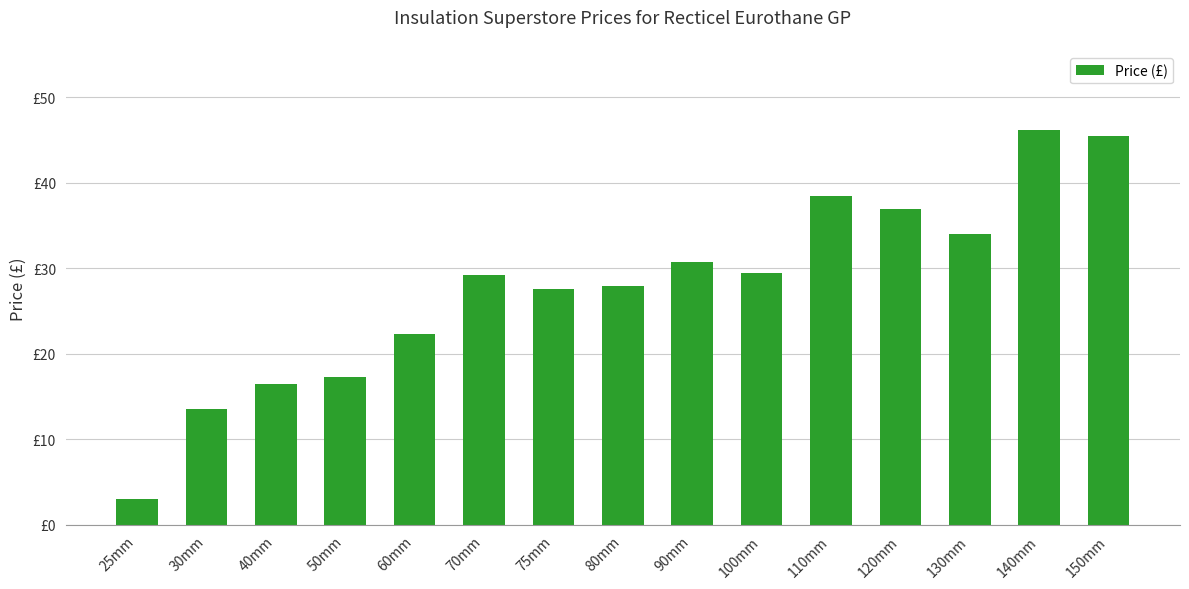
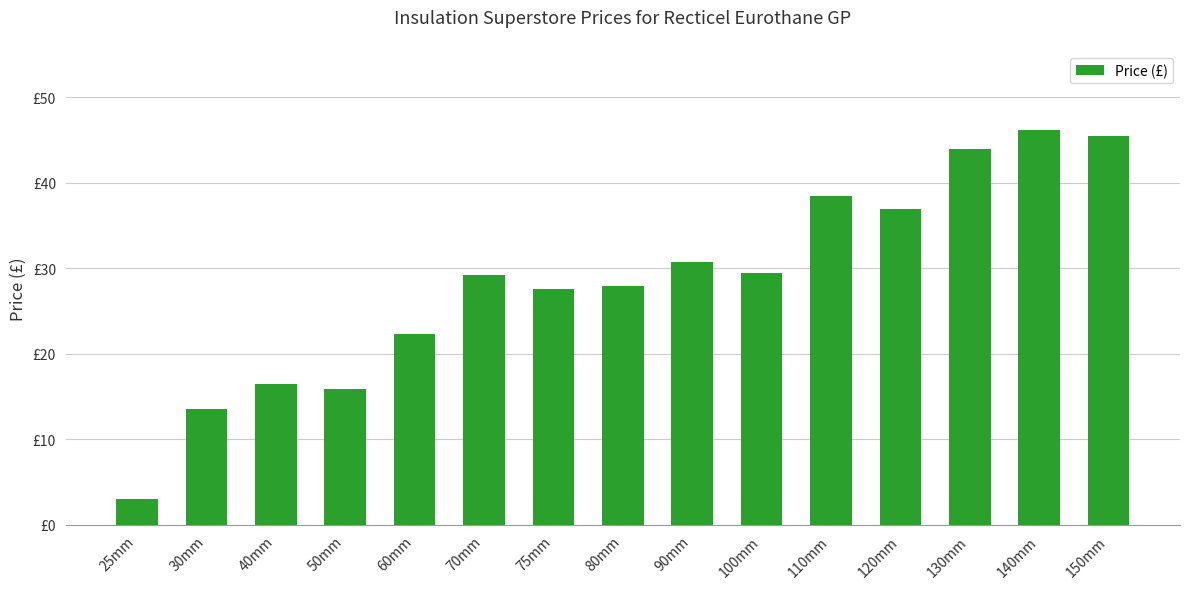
50mm: £17 -> £16
130mm: £34 -> £44
